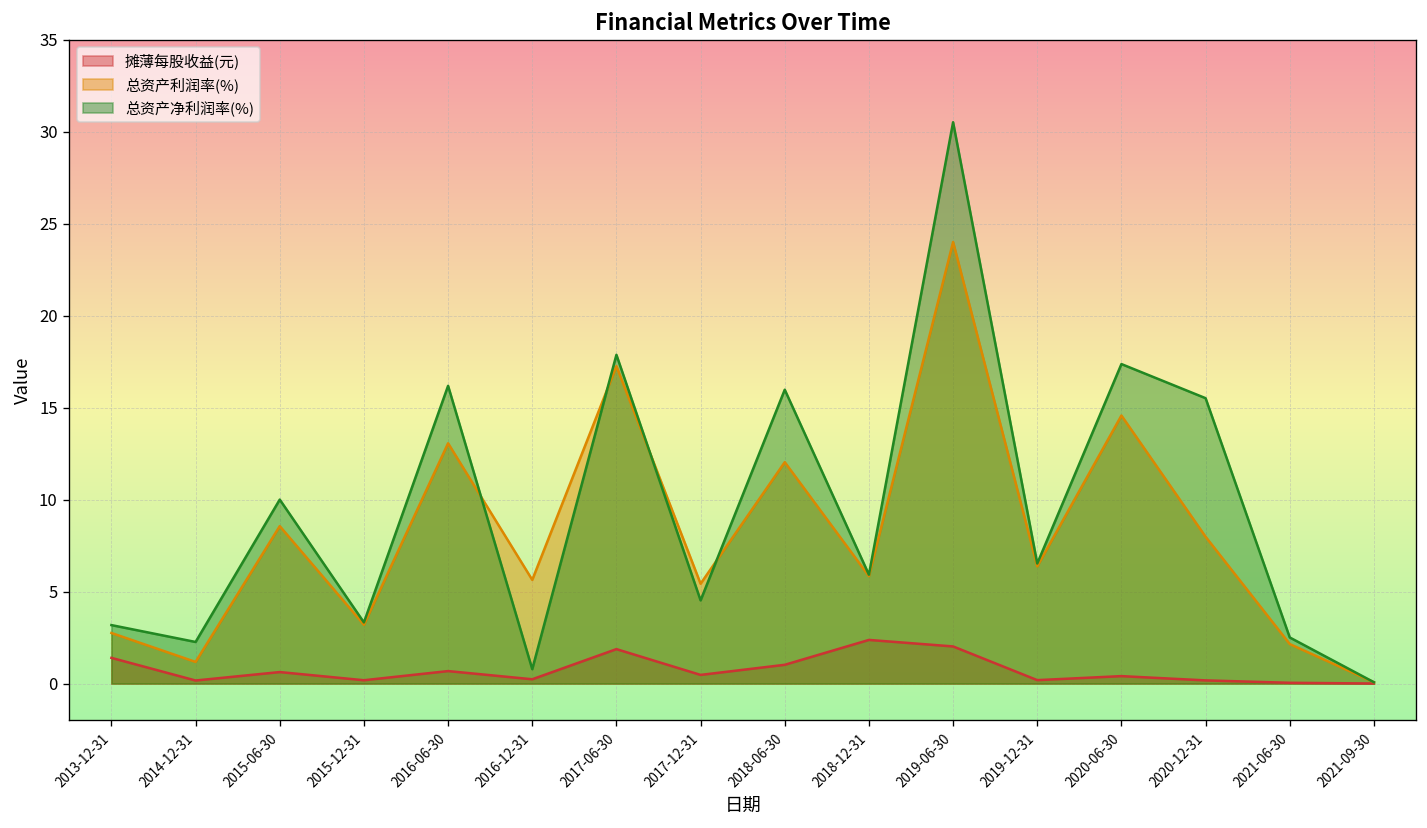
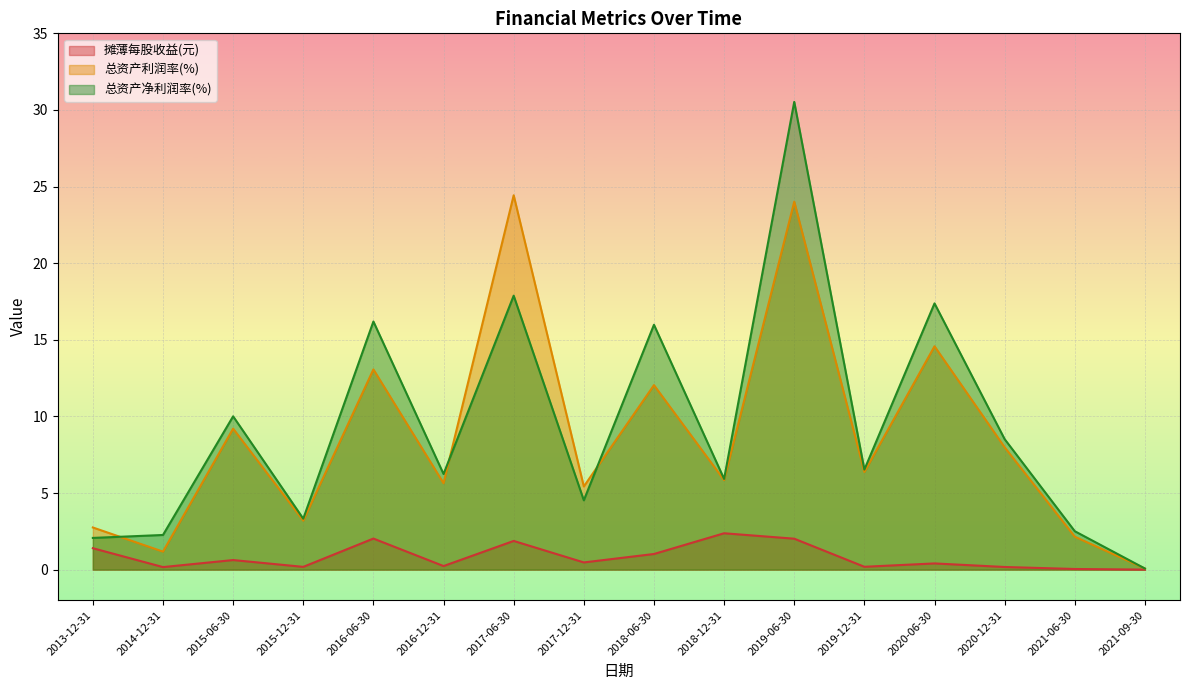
总资产净利润率(%), 2013-12-31: 3.2 -> 2.1
总资产利润率(%), 2015-06-30: 8.6 -> 9.2
摊薄每股收益(元), 2016-06-30: 0.7 -> 2.0
总资产净利润率(%), 2016-12-31: 0.8 -> 6.2
总资产利润率(%), 2017-06-30: 17.3 -> 24.4
总资产净利润率(%), 2020-12-31: 15.5 -> 8.5
